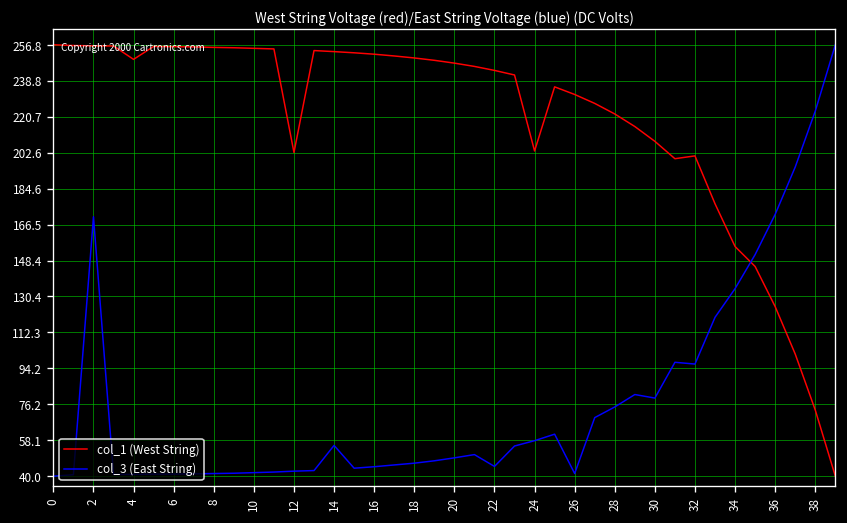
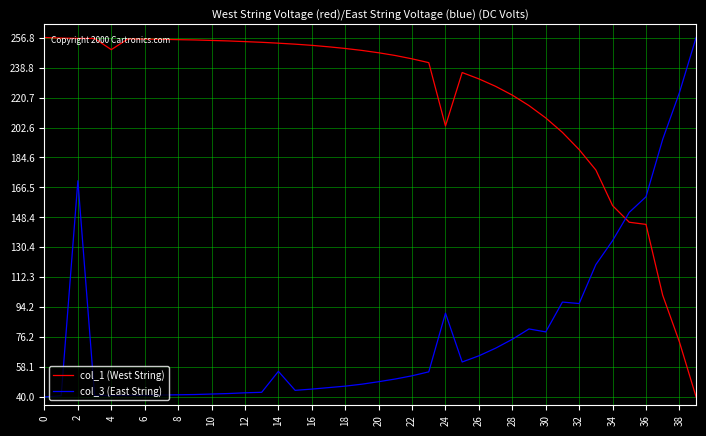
col_1 (West String), 12: 203 -> 255
col_3 (East String), 22: 45 -> 53
col_3 (East String), 24: 58 -> 91
col_3 (East String), 26: 41 -> 65
col_1 (West String), 32: 201 -> 189
col_1 (West String), 36: 125 -> 144
col_3 (East String), 36: 172 -> 161
